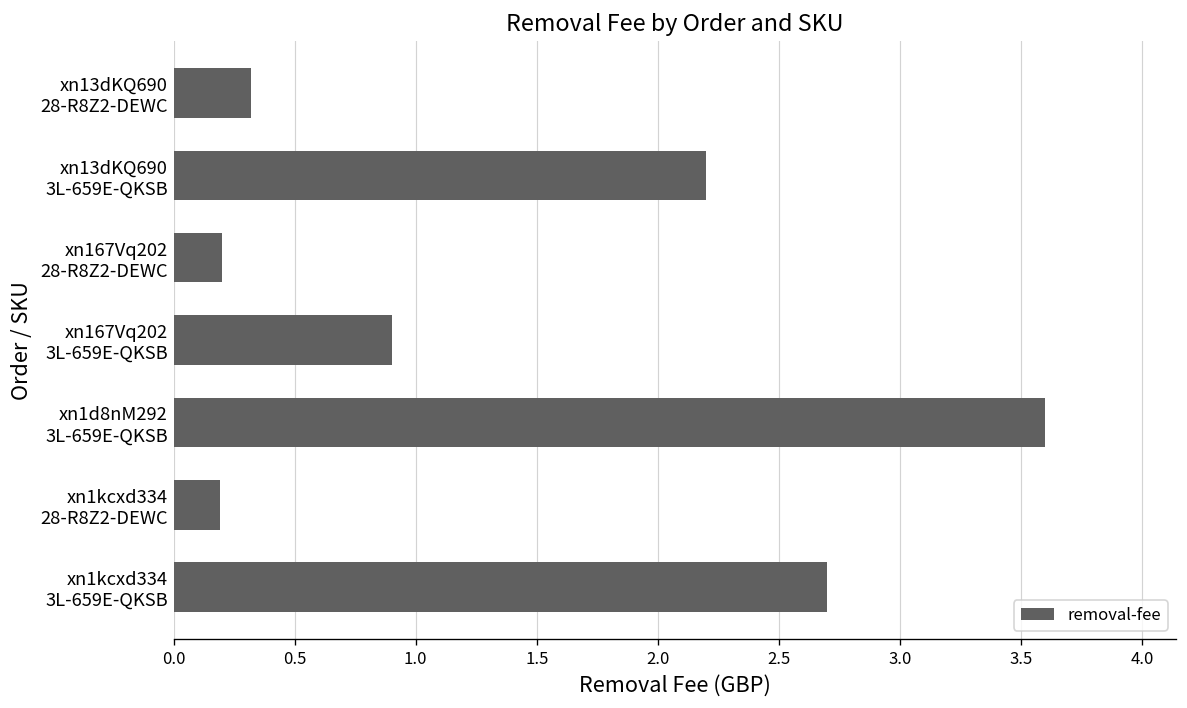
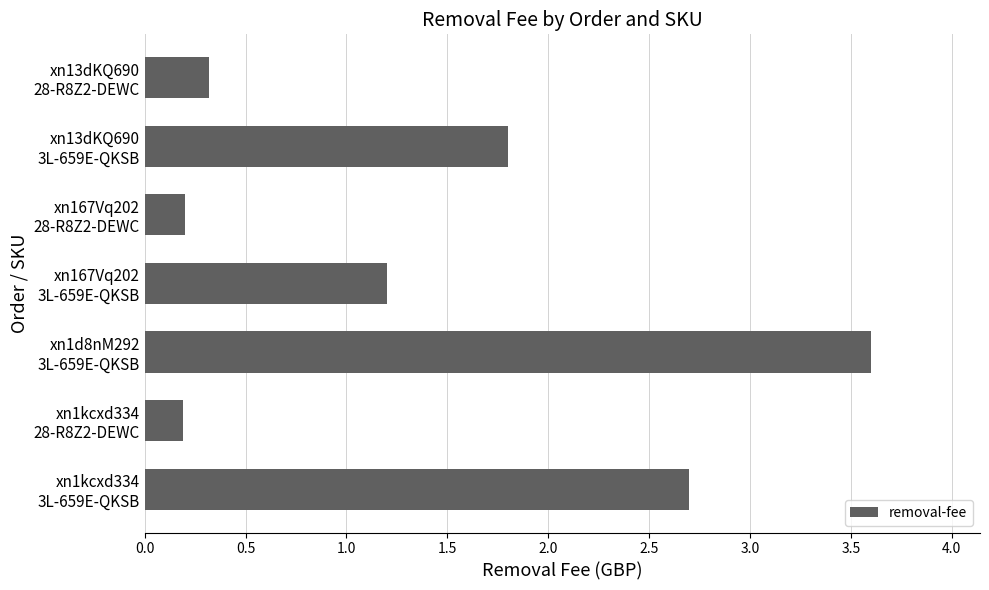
xn13dKQ690 3L-659E-QKSB: 2.2 -> 1.8
xn167Vq202 3L-659E-QKSB: 0.9 -> 1.2
